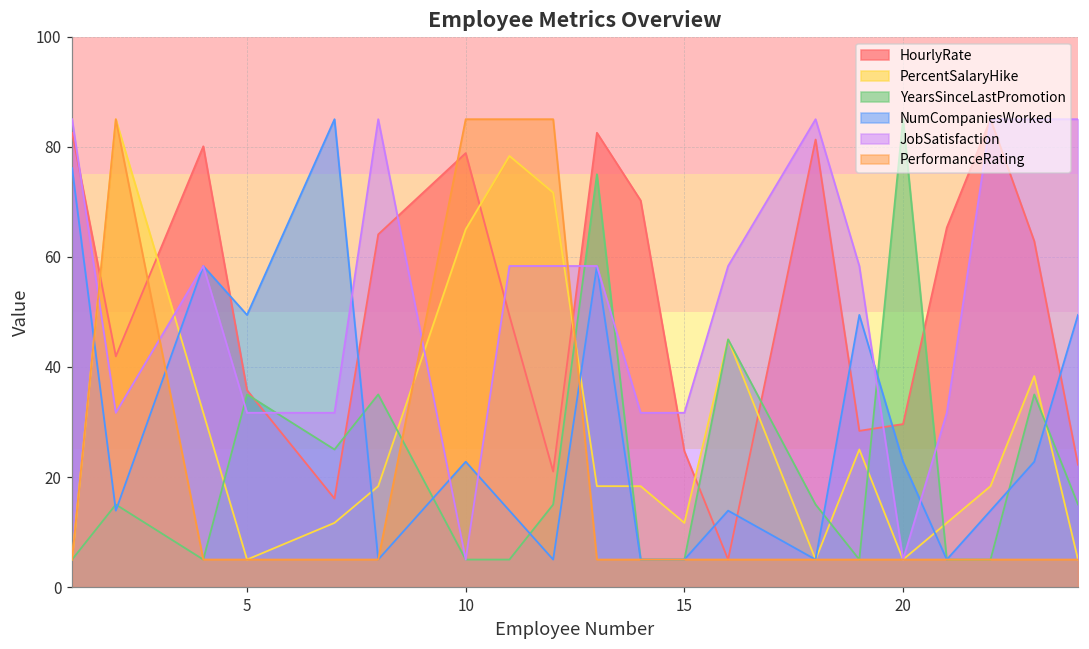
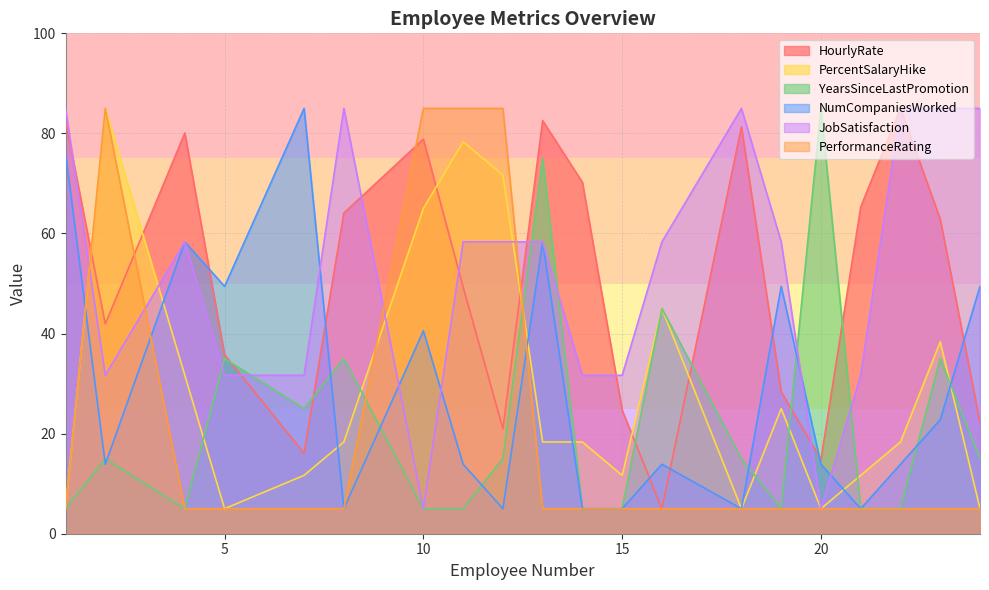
NumCompaniesWorked, 10: 23 -> 41
HourlyRate, 20: 30 -> 15
NumCompaniesWorked, 20: 23 -> 14
